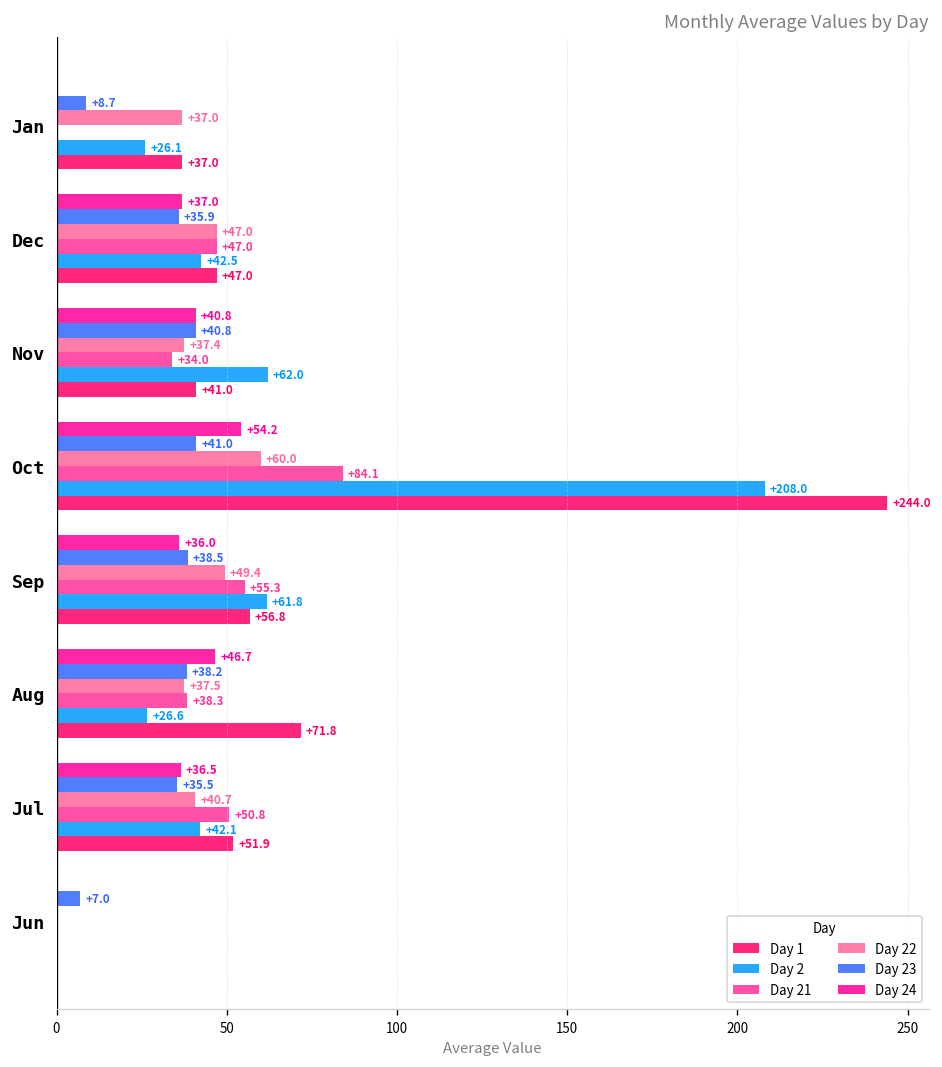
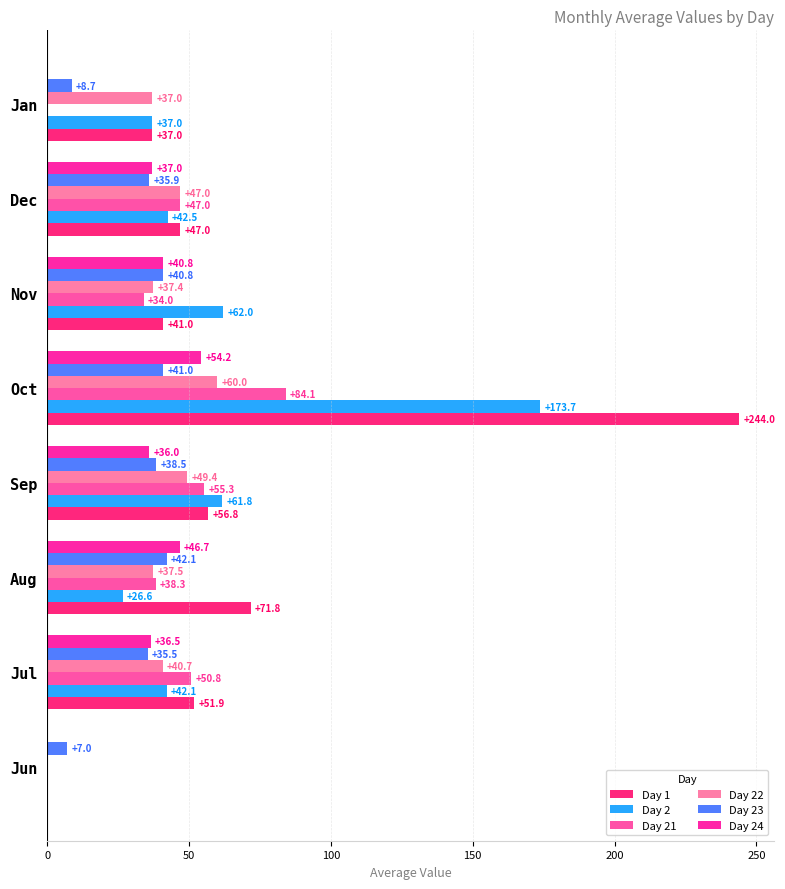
Day 2, Jan: +26.1 -> +37.0
Day 2, Oct: +208.0 -> +173.7
Day 23, Aug: +38.2 -> +42.1
